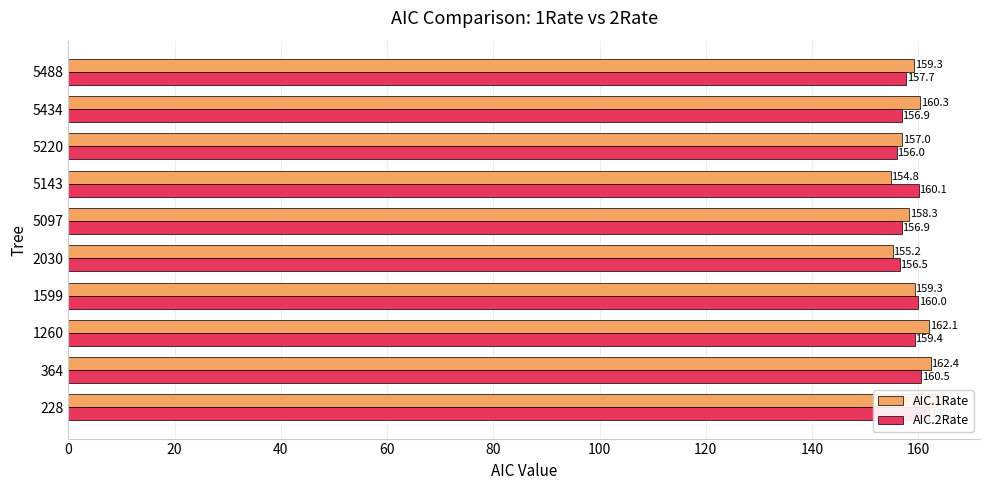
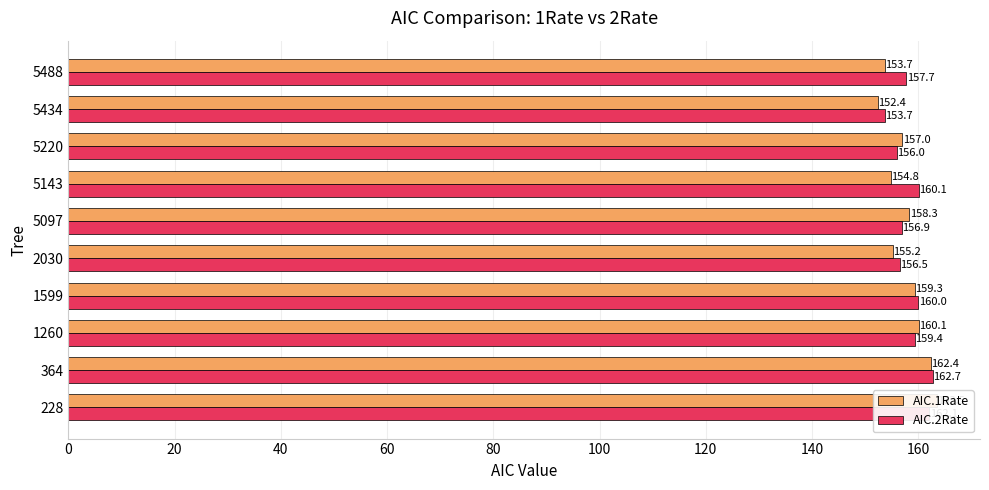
AIC.1Rate, 5488: 159.3 -> 153.7
AIC.1Rate, 5434: 160.3 -> 152.4
AIC.2Rate, 5434: 156.9 -> 153.7
AIC.1Rate, 1260: 162.1 -> 160.1
AIC.2Rate, 364: 160.5 -> 162.7
